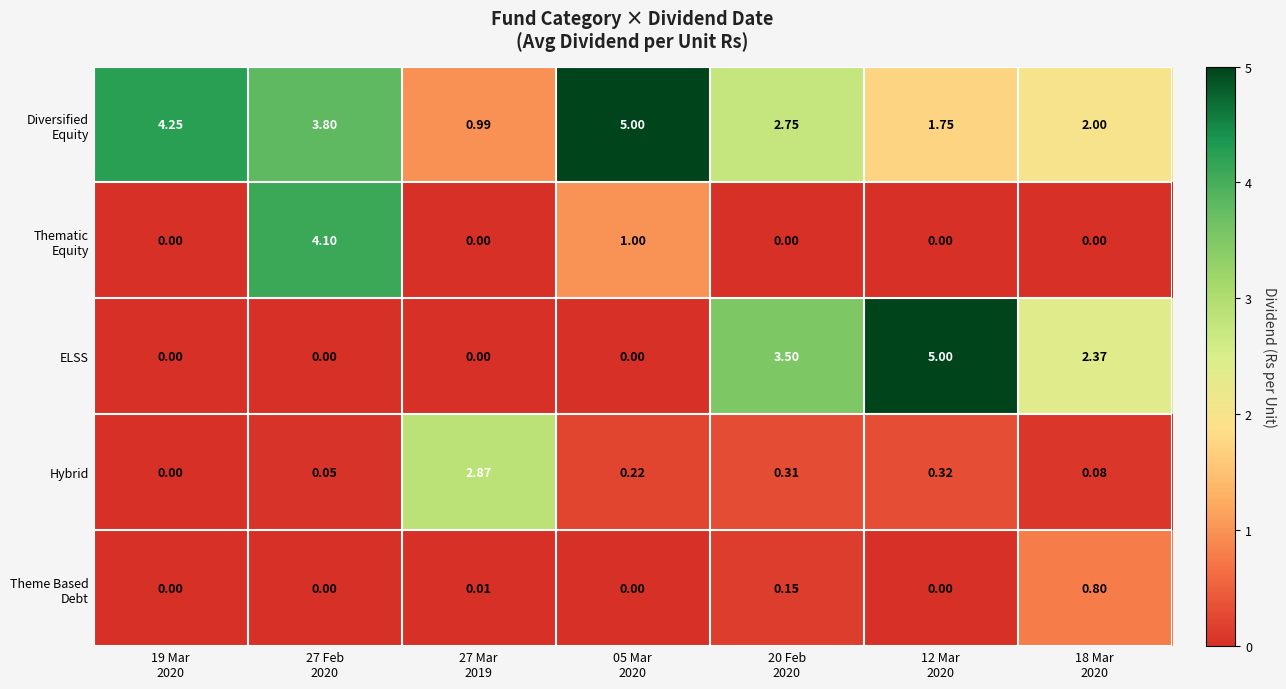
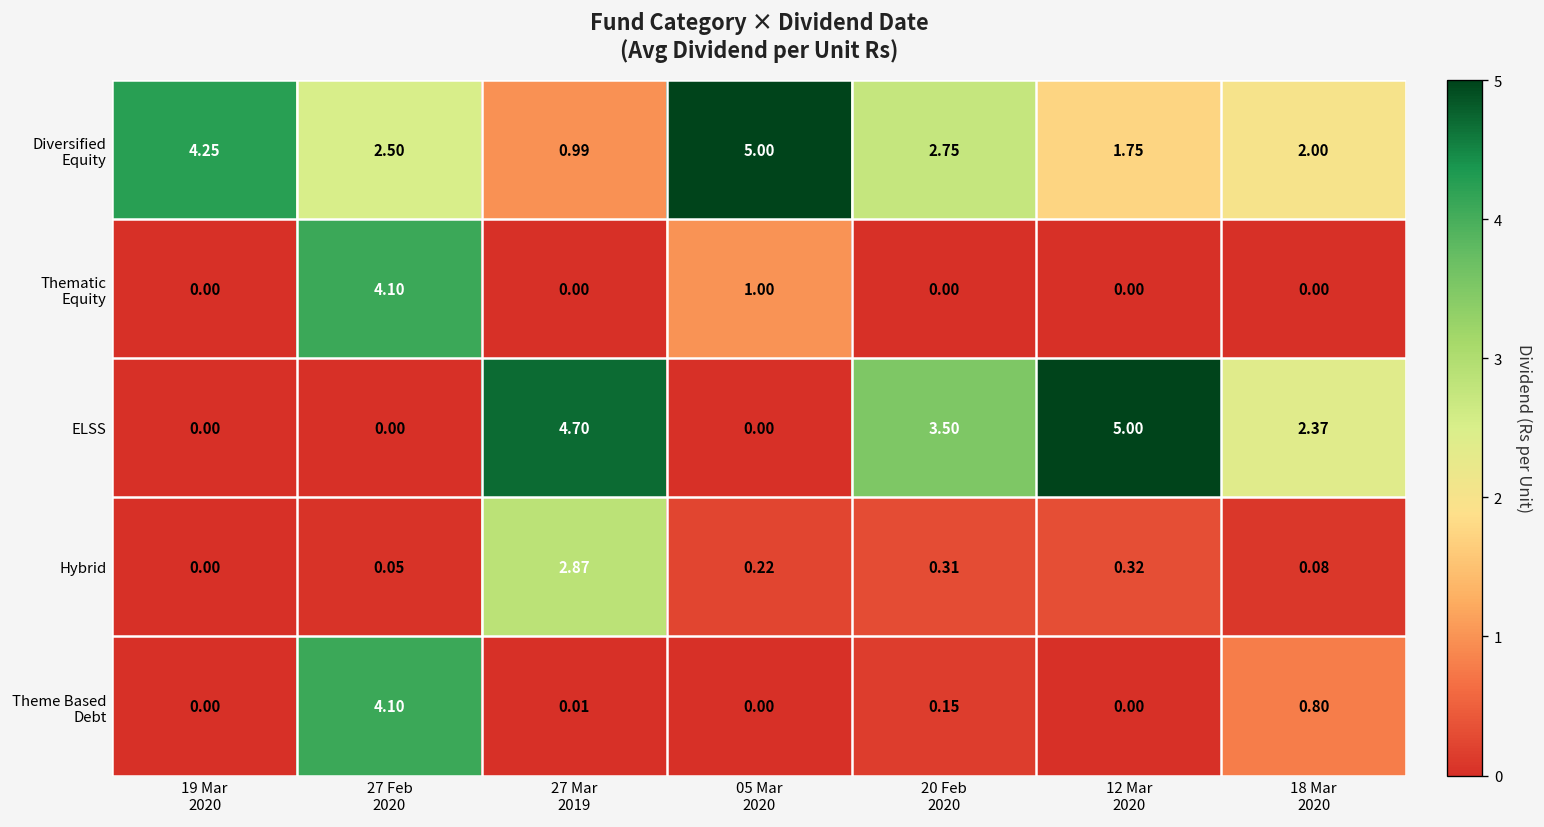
Diversified Equity, 27 Feb 2020: 3.80 -> 2.50
ELSS, 27 Mar 2019: 0.00 -> 4.70
Theme Based Debt, 27 Feb 2020: 0.00 -> 4.10
